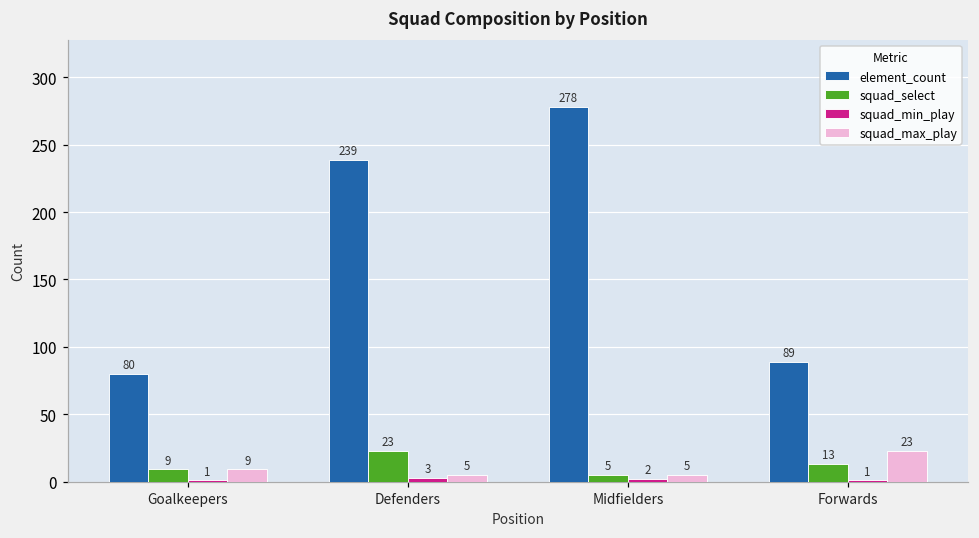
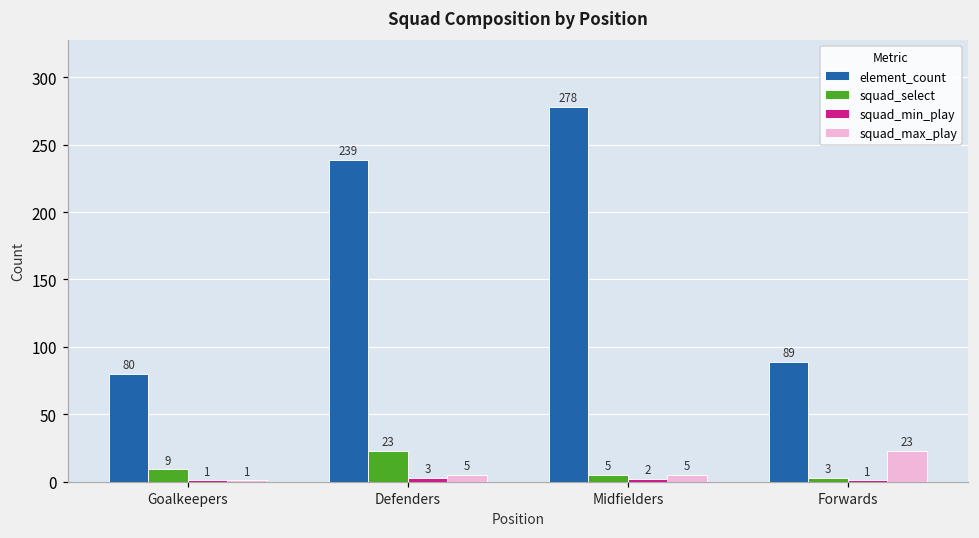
squad_max_play, Goalkeepers: 9 -> 1
squad_select, Forwards: 13 -> 3
